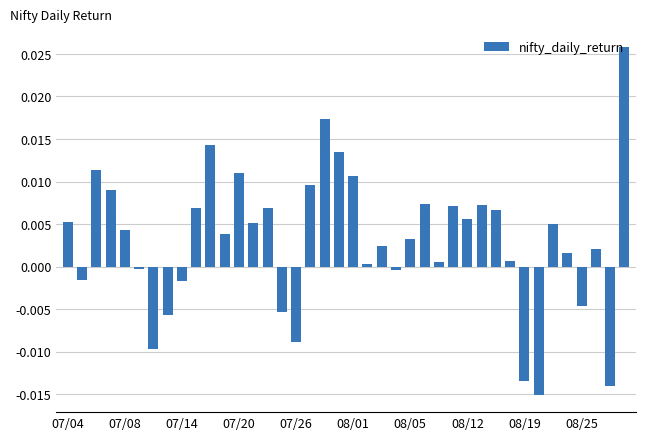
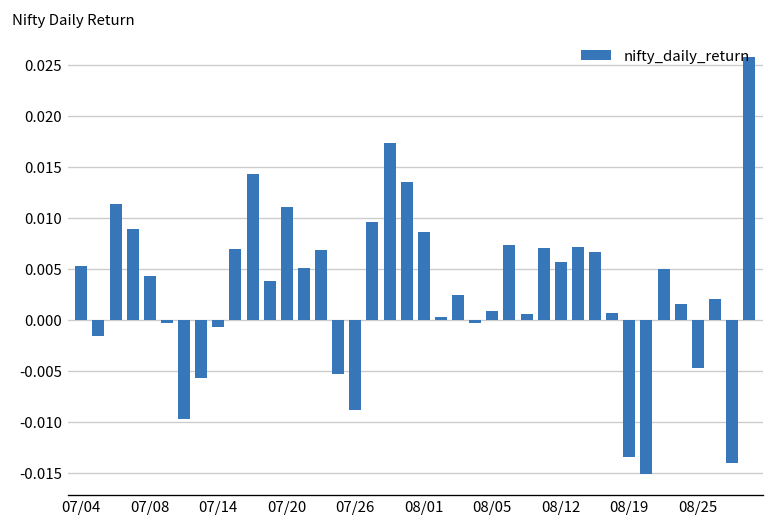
07/14: -0.002 -> -0.001
08/01: 0.011 -> 0.009
08/05: 0.003 -> 0.001
